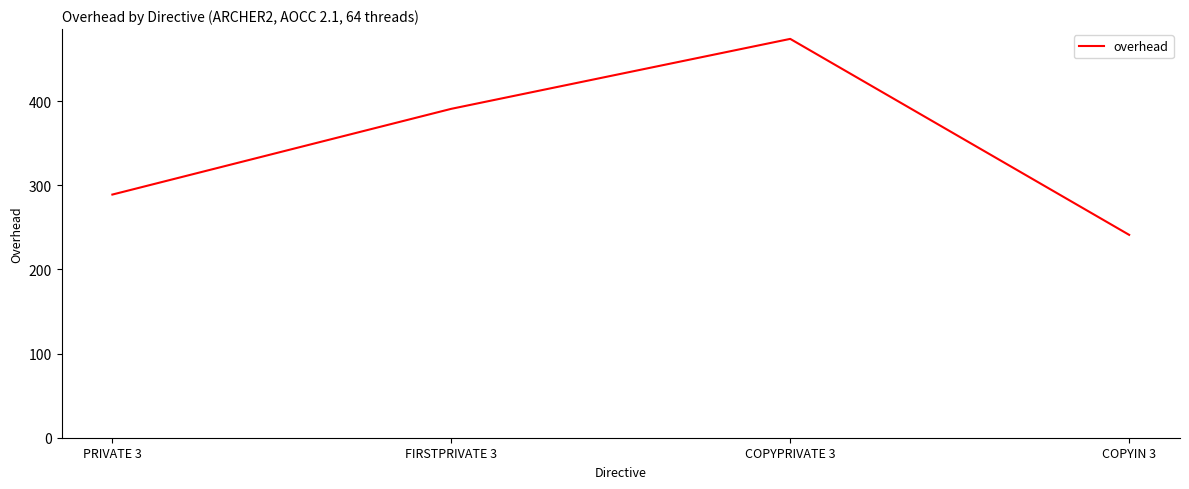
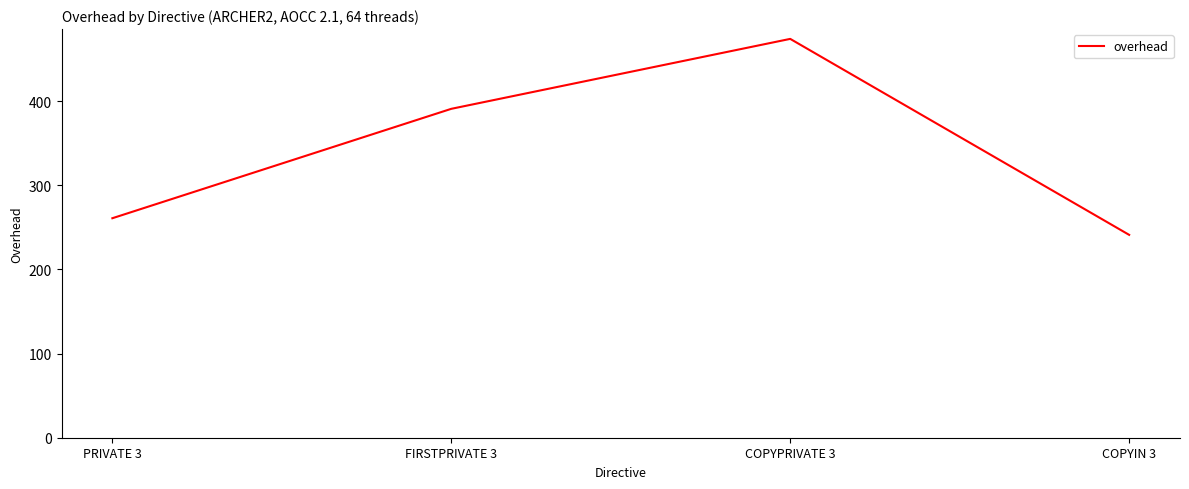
PRIVATE 3: 290 -> 260
